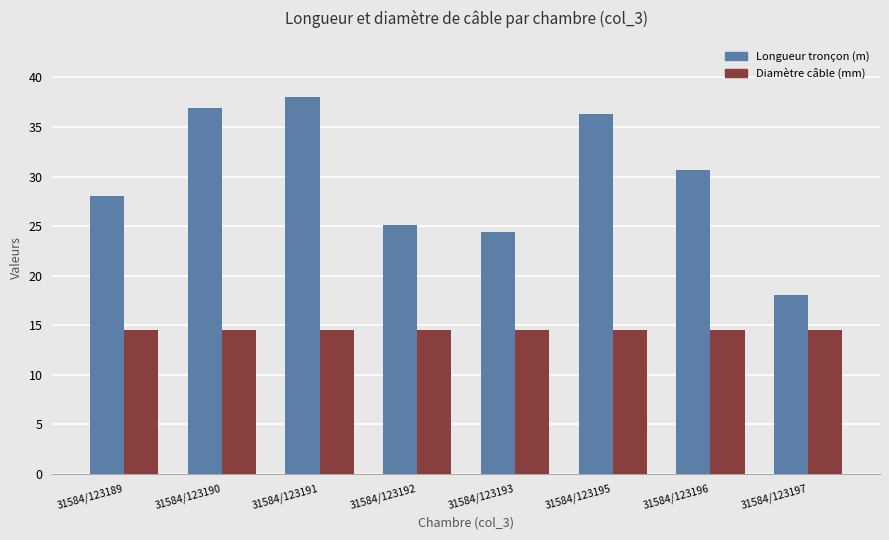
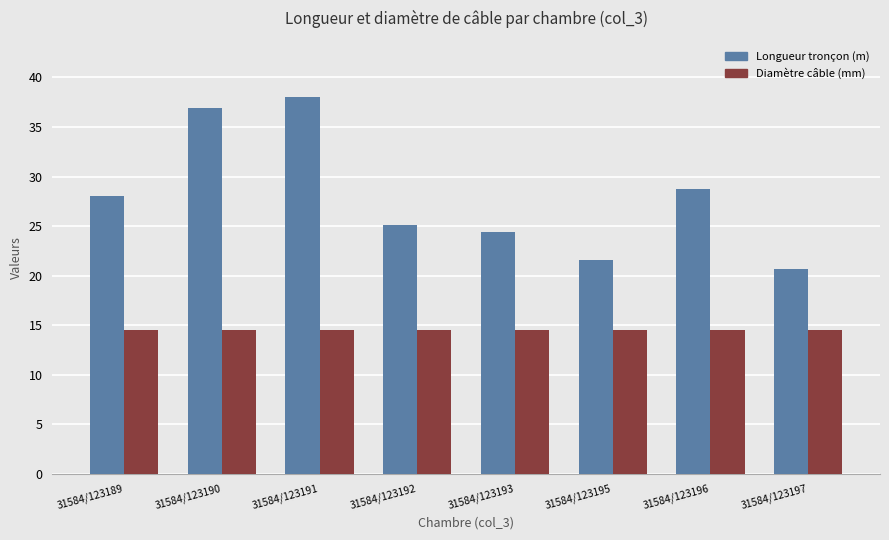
Longueur tronçon (m), 31584/123195: 36 -> 22
Longueur tronçon (m), 31584/123196: 31 -> 29
Longueur tronçon (m), 31584/123197: 18 -> 21
